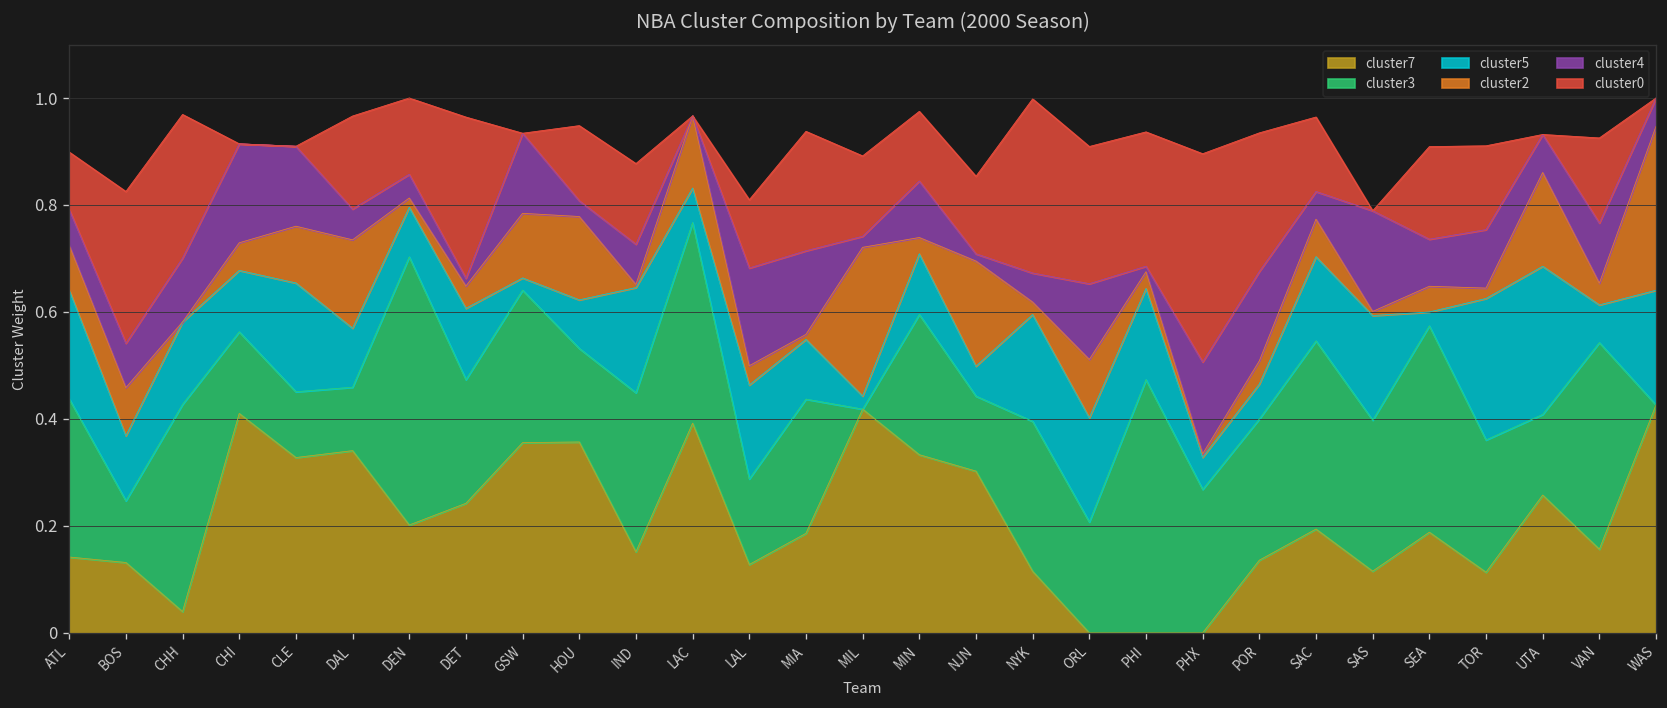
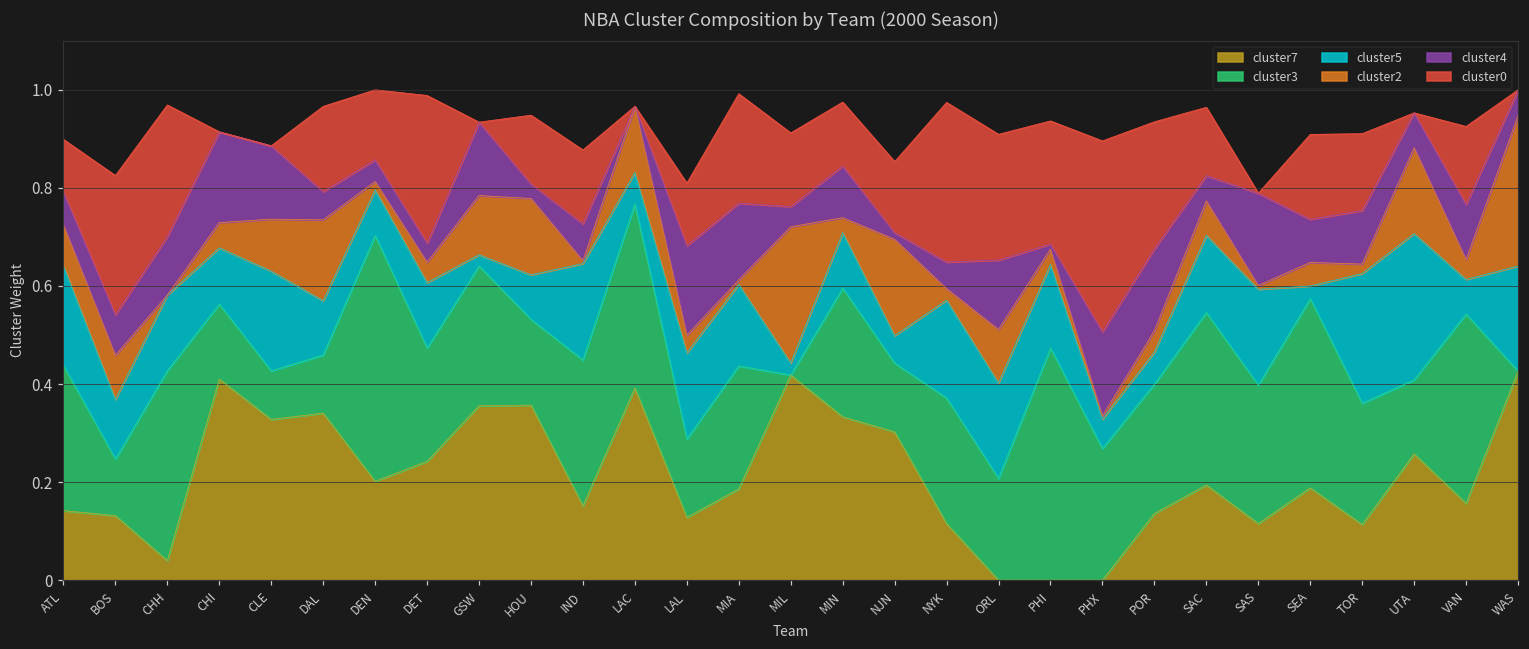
cluster3, CLE: 0.12 -> 0.10
cluster4, DET: 0.01 -> 0.04
cluster5, MIA: 0.11 -> 0.17
cluster4, MIL: 0.02 -> 0.04
cluster3, NYK: 0.28 -> 0.26
cluster5, UTA: 0.28 -> 0.30
